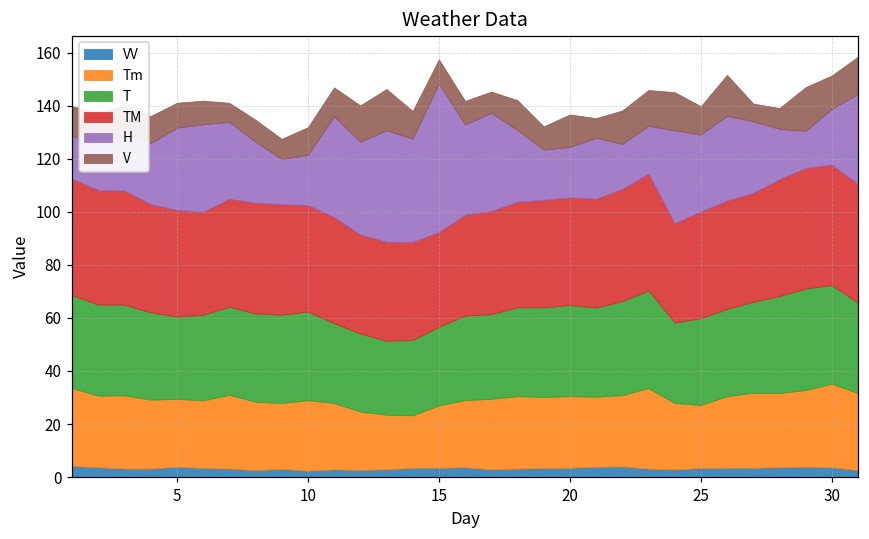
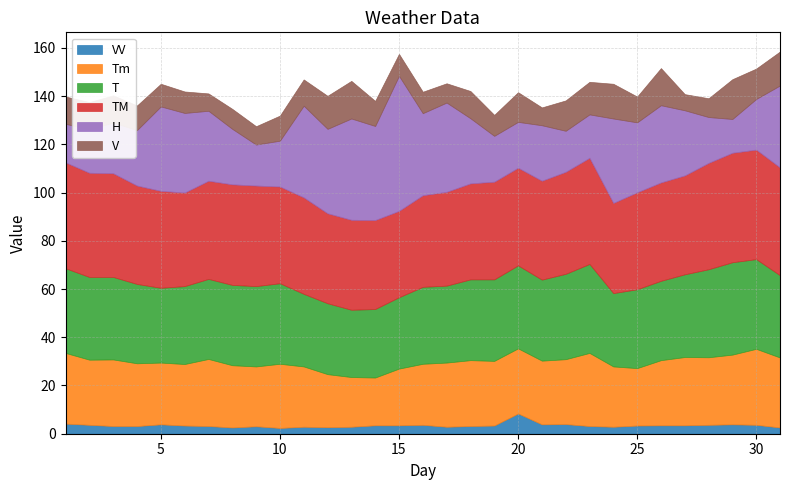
H, 5: 31 -> 35
VV, 20: 4 -> 8
